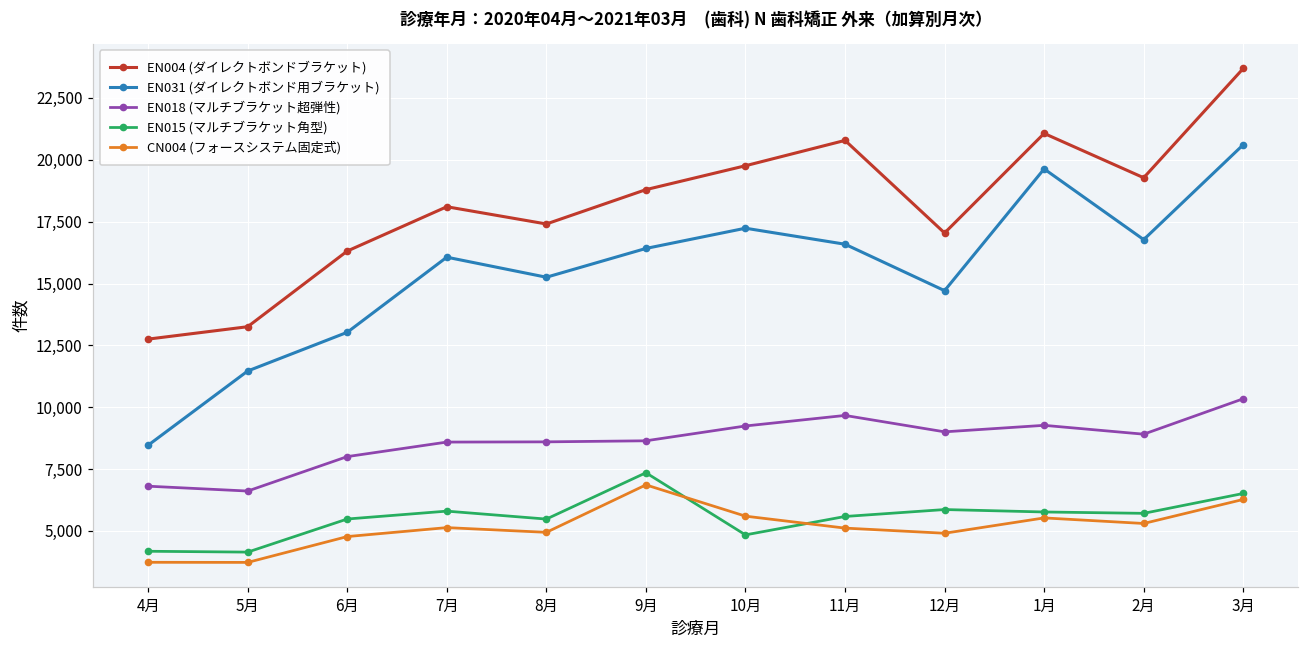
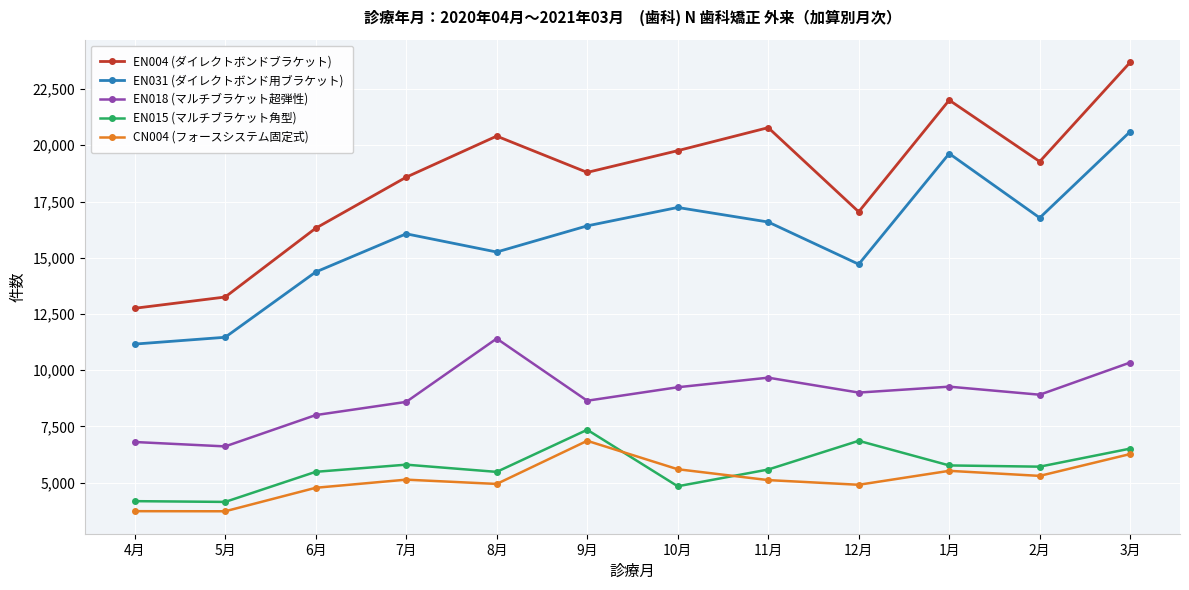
EN031 (ダイレクトボンド用ブラケット), 4月: 8,500 -> 11,200
EN031 (ダイレクトボンド用ブラケット), 6月: 13,000 -> 14,400
EN004 (ダイレクトボンドブラケット), 7月: 18,100 -> 18,600
EN004 (ダイレクトボンドブラケット), 8月: 17,400 -> 20,400
EN018 (マルチブラケット超弾性), 8月: 8,600 -> 11,400
EN015 (マルチブラケット角型), 12月: 5,900 -> 6,900
EN004 (ダイレクトボンドブラケット), 1月: 21,100 -> 22,000
